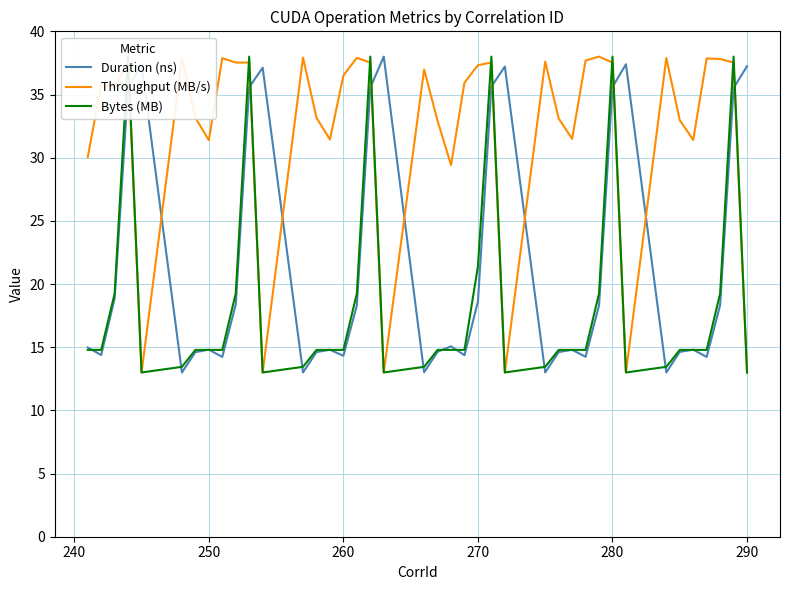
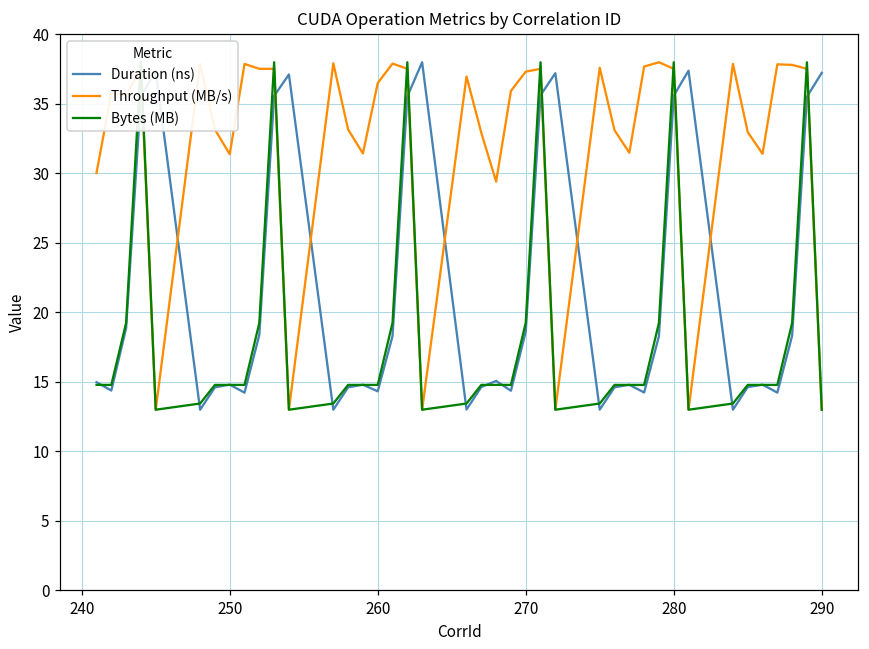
Bytes (MB), 270: 21.4 -> 19.2
